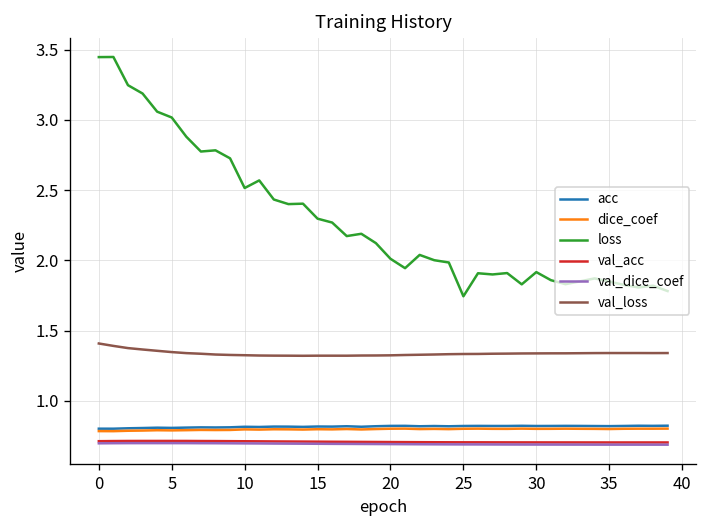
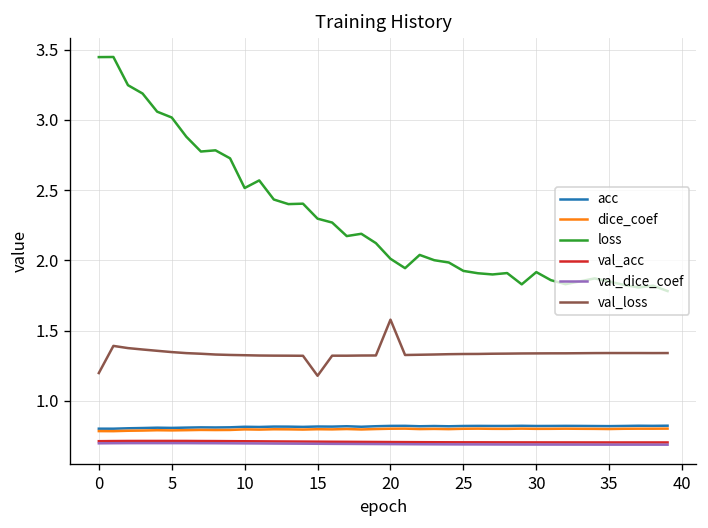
val_loss, 0: 1.41 -> 1.20
val_loss, 15: 1.32 -> 1.18
val_loss, 20: 1.32 -> 1.58
loss, 25: 1.74 -> 1.92
